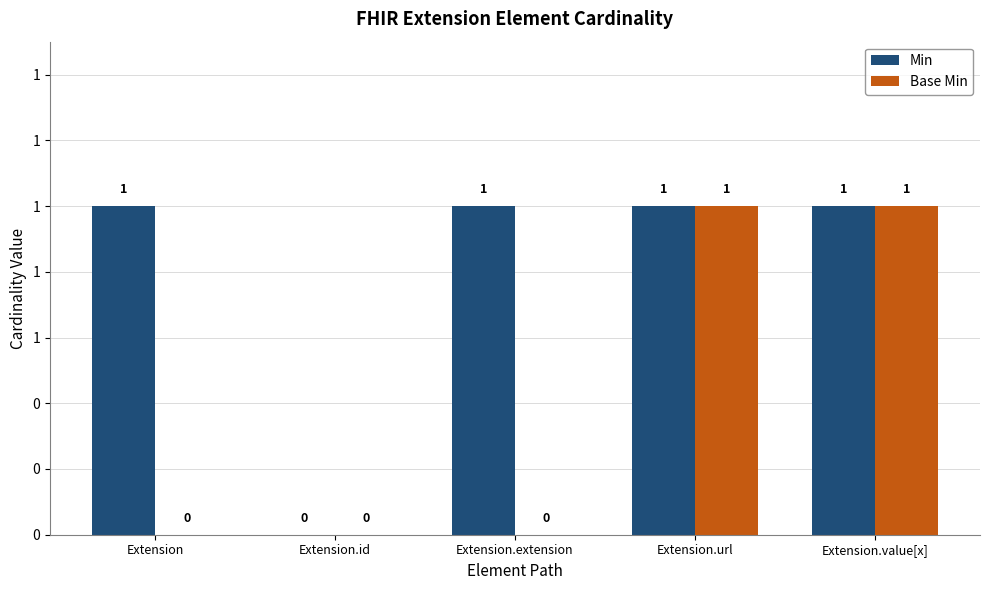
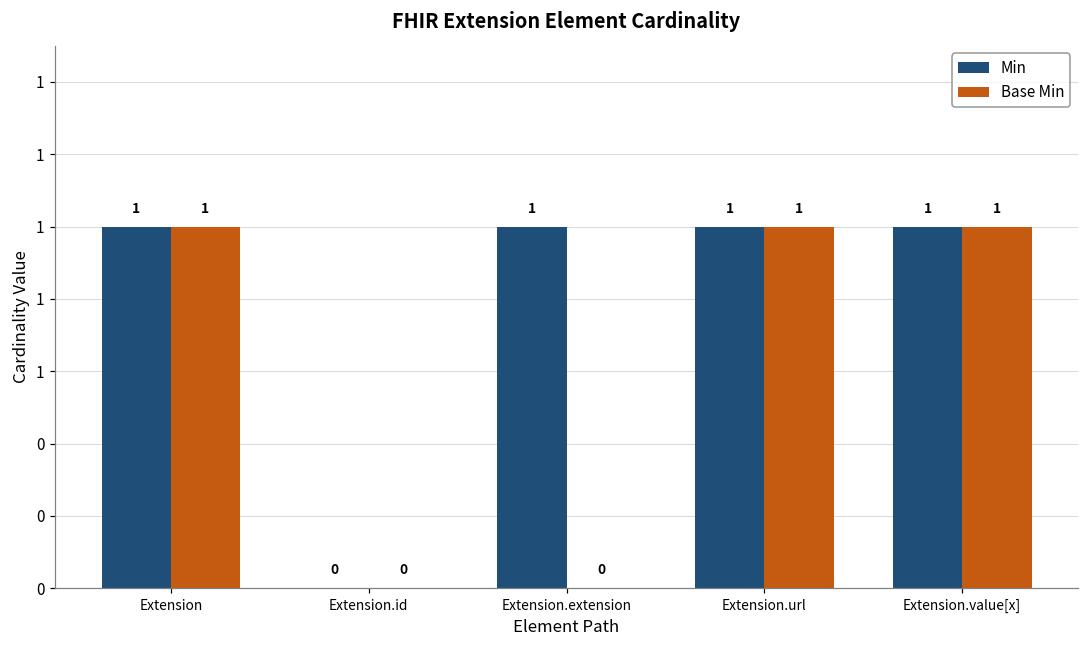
Base Min, Extension: 0 -> 1
